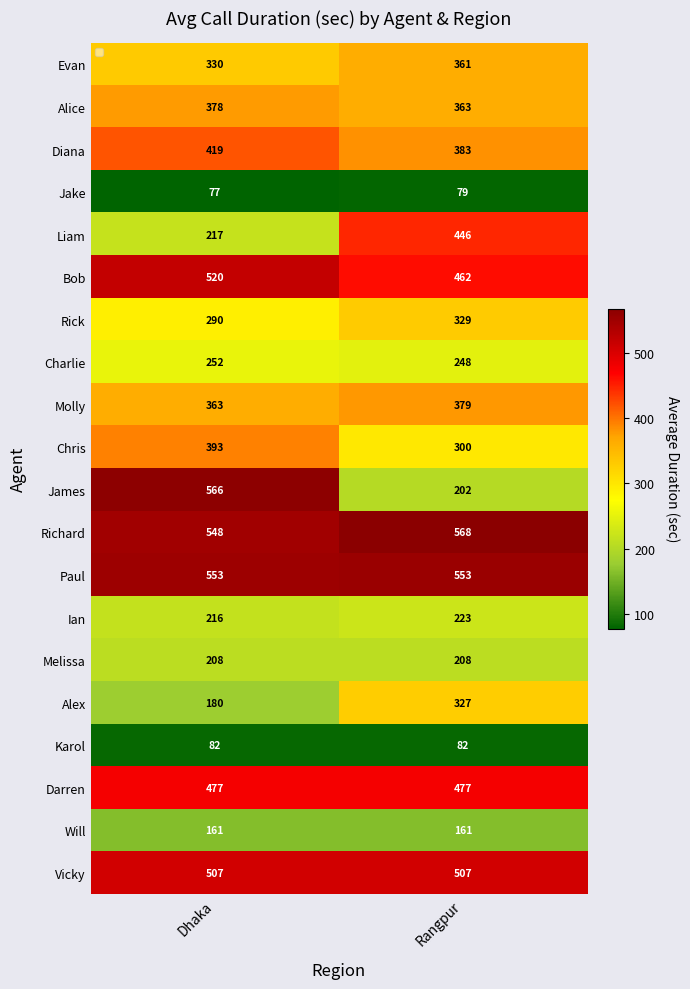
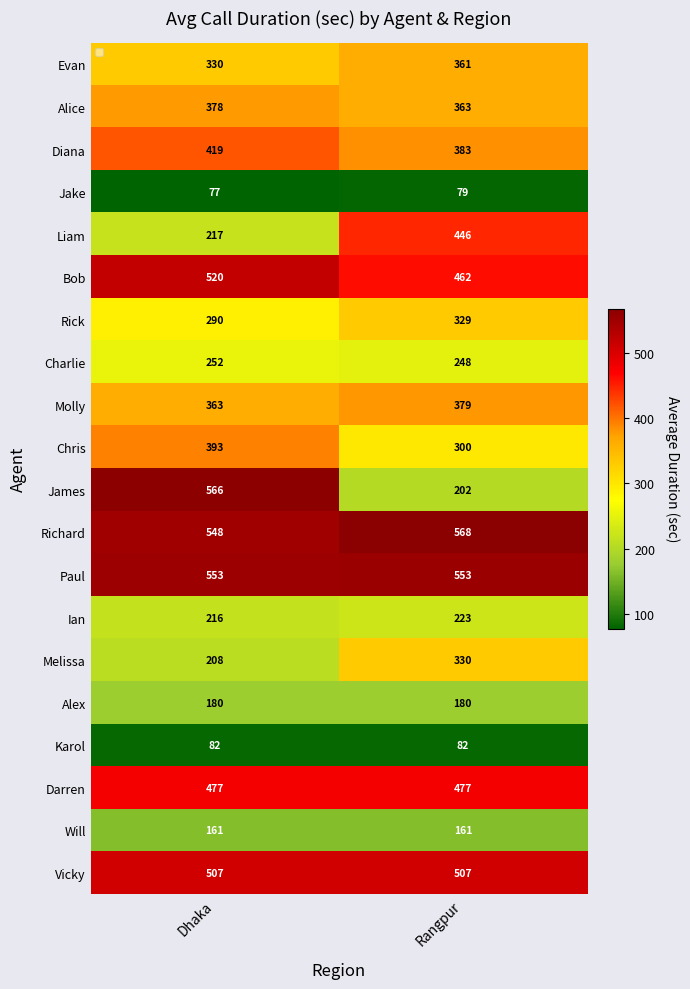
Melissa, Rangpur: 208 -> 330
Alex, Rangpur: 327 -> 180
